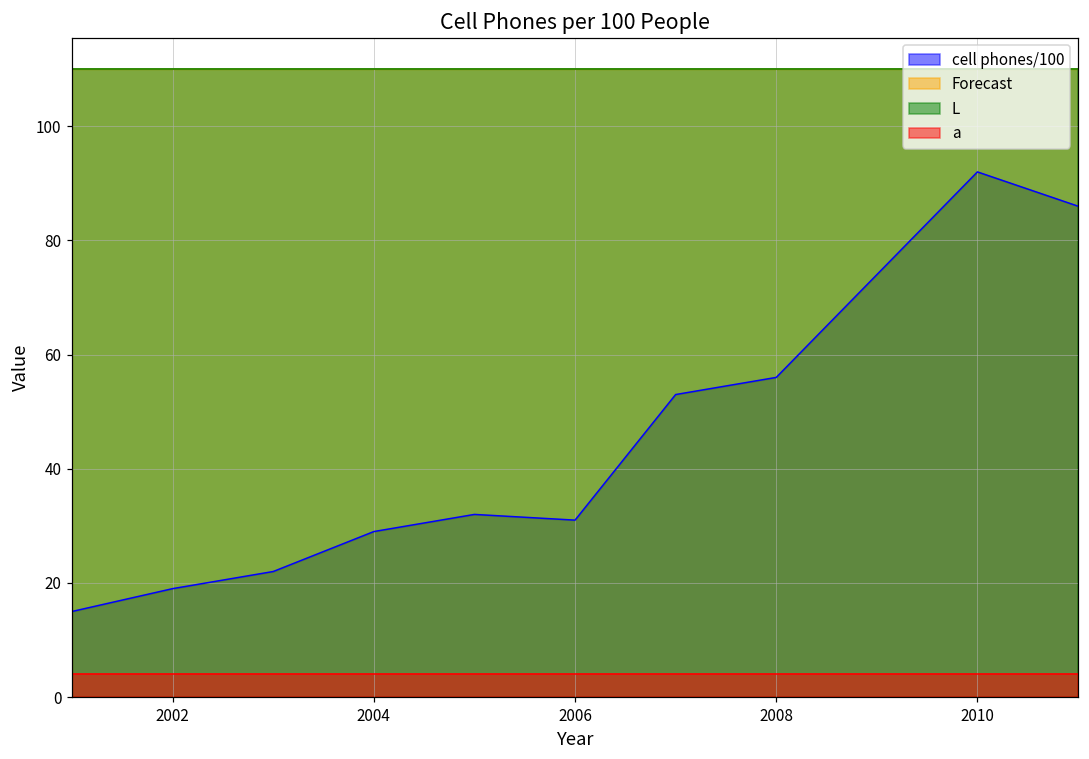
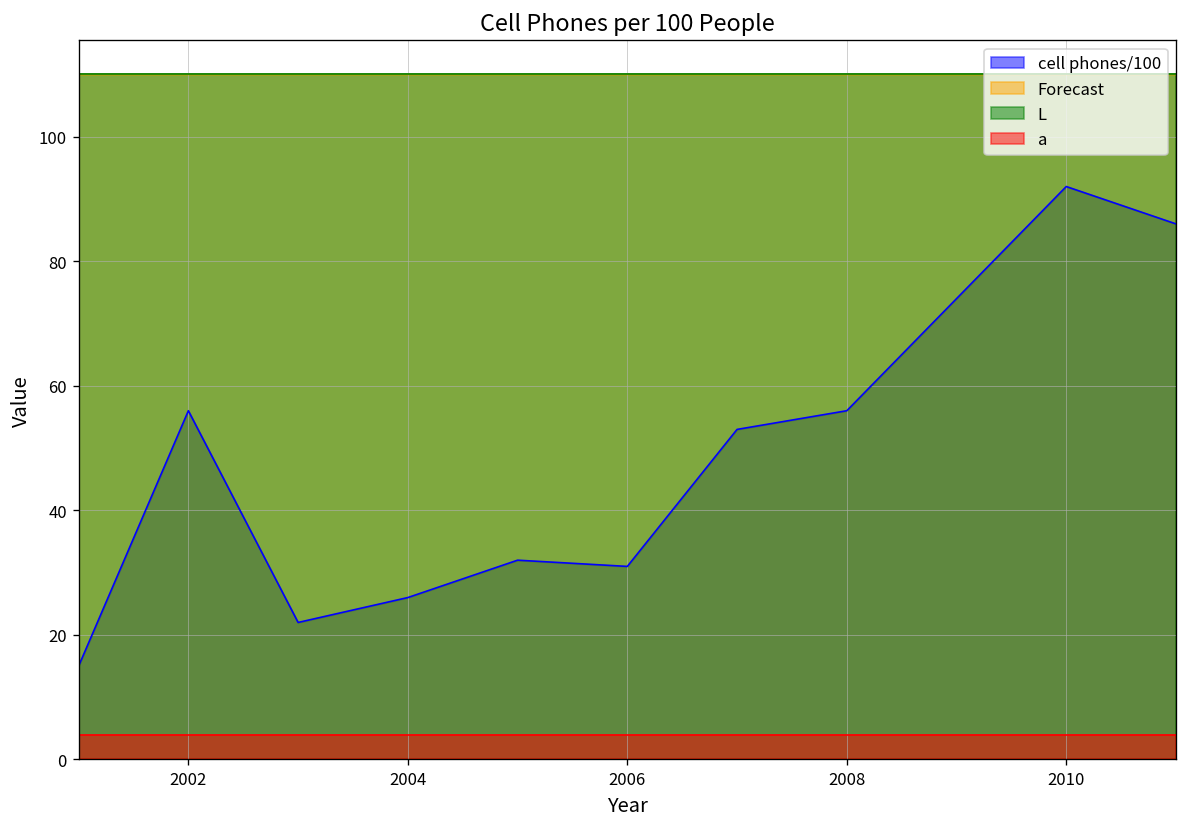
cell phones/100, 2002: 19 -> 56
cell phones/100, 2004: 29 -> 26
